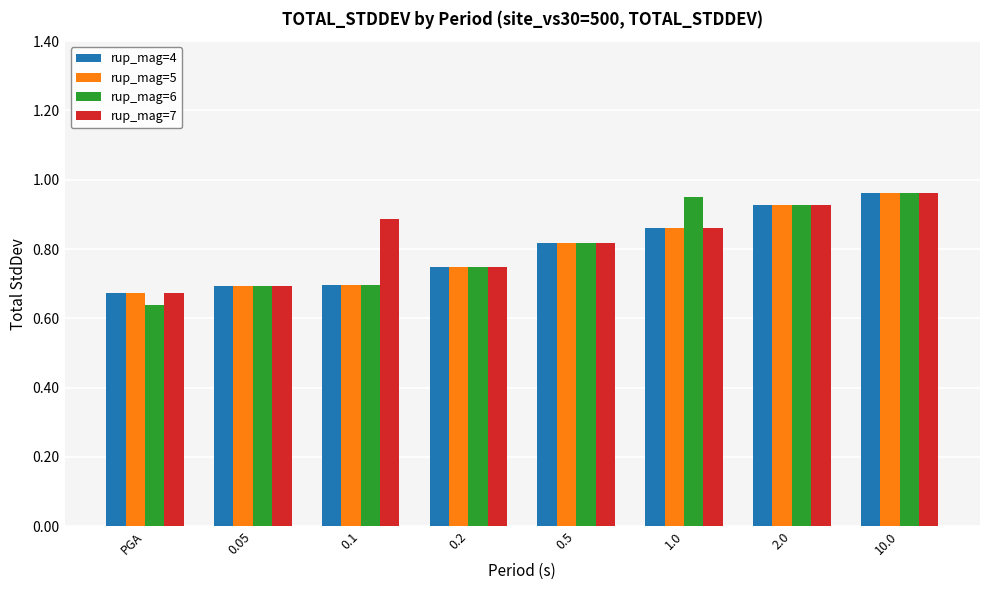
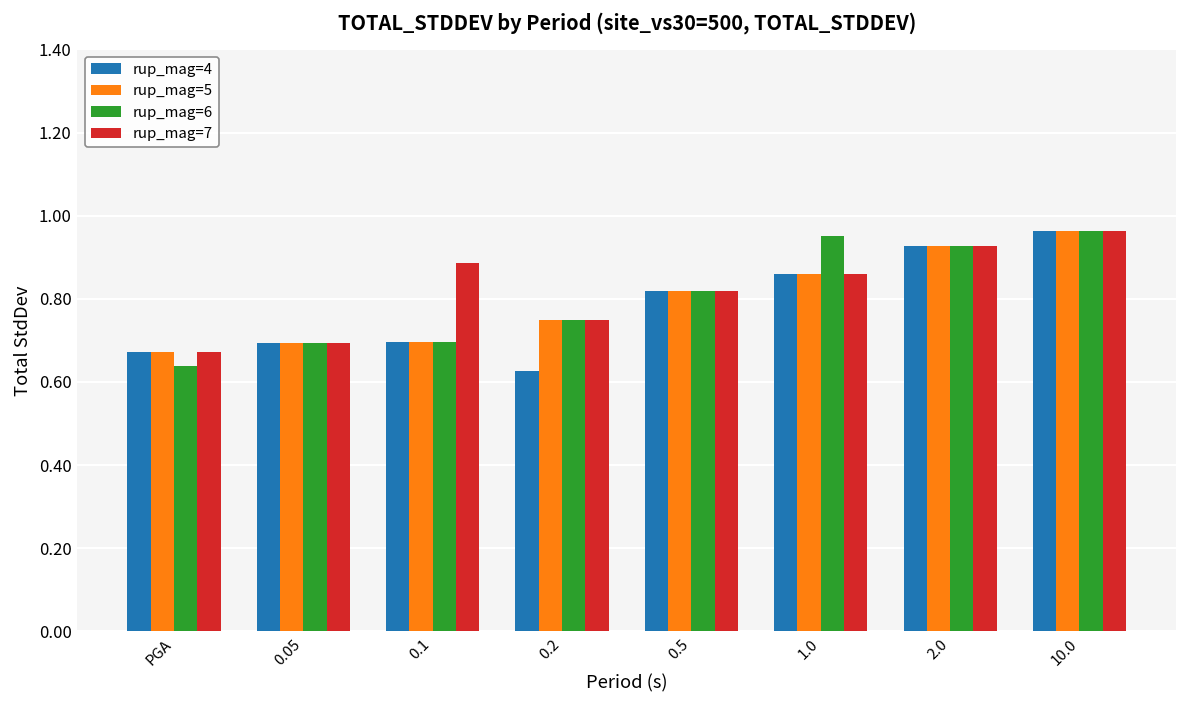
rup_mag=4, 0.2: 0.75 -> 0.63
